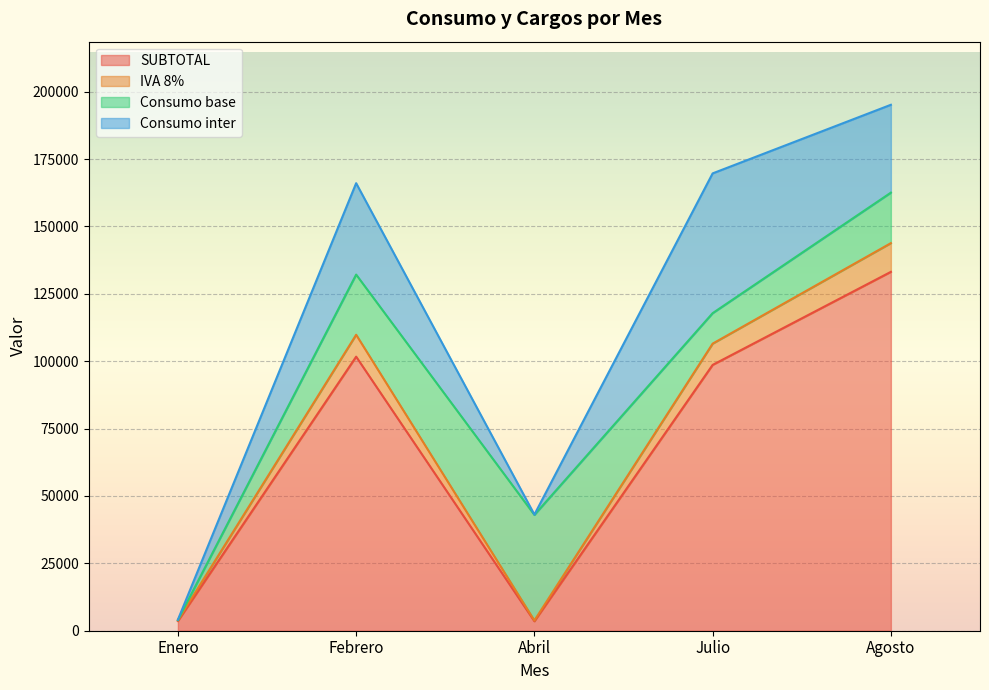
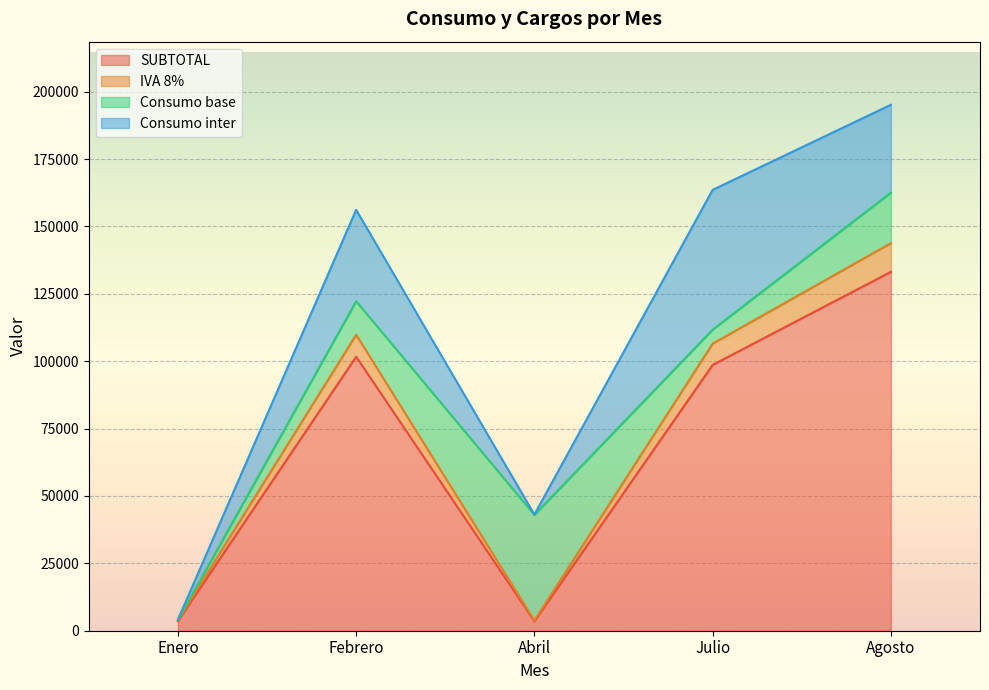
Consumo base, Febrero: 22000 -> 12000
Consumo base, Julio: 11000 -> 5000
